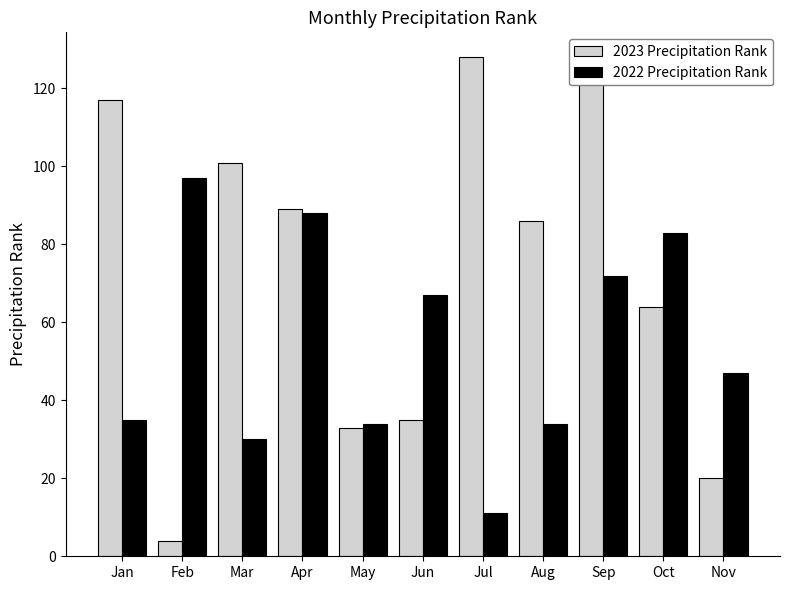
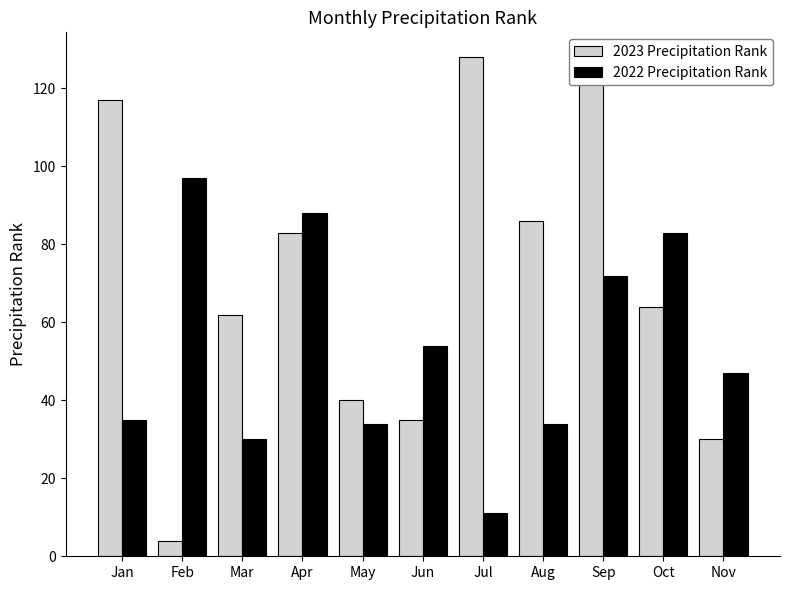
2023 Precipitation Rank, Mar: 101 -> 62
2023 Precipitation Rank, Apr: 89 -> 83
2023 Precipitation Rank, May: 33 -> 40
2022 Precipitation Rank, Jun: 67 -> 54
2023 Precipitation Rank, Nov: 20 -> 30
